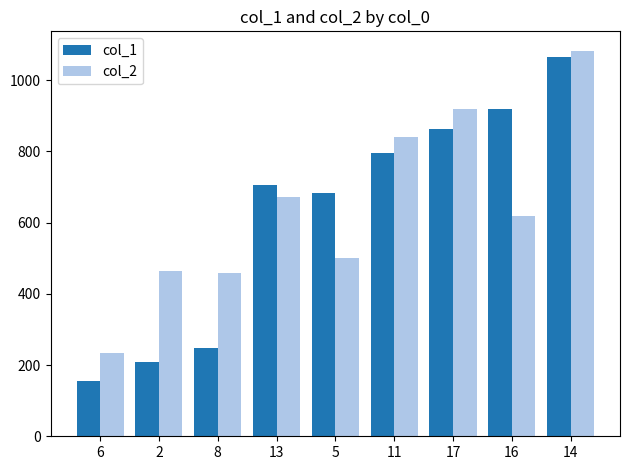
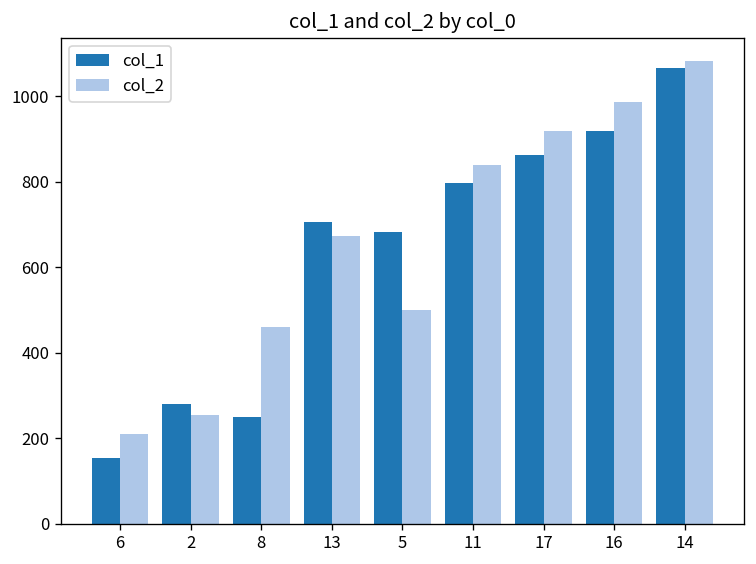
col_2, 6: 230 -> 210
col_1, 2: 210 -> 280
col_2, 2: 460 -> 260
col_2, 16: 620 -> 990
